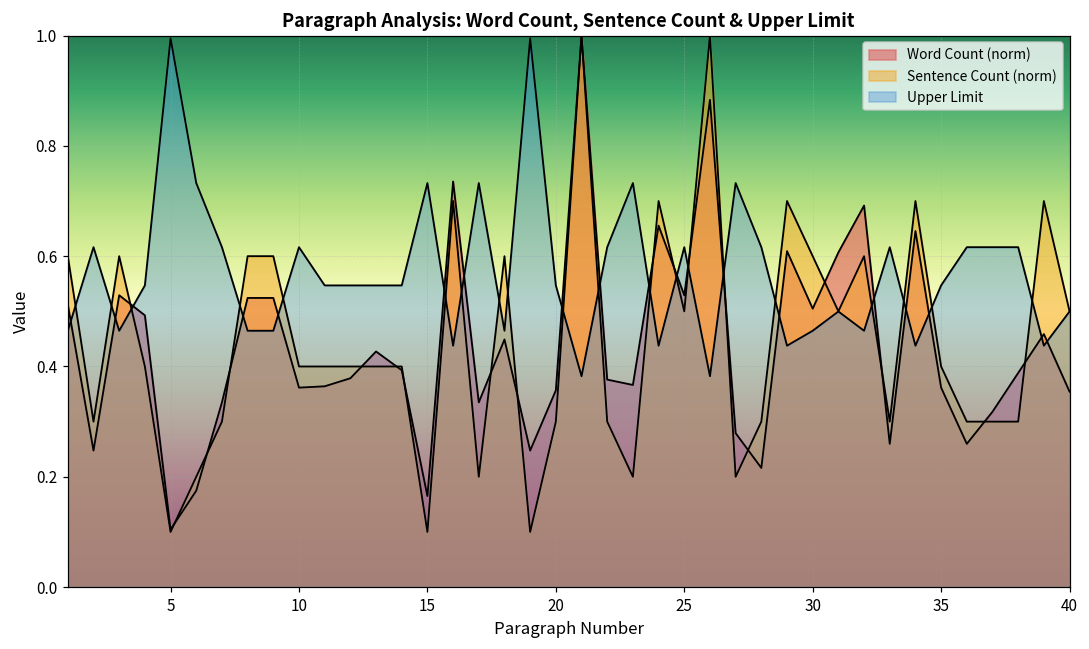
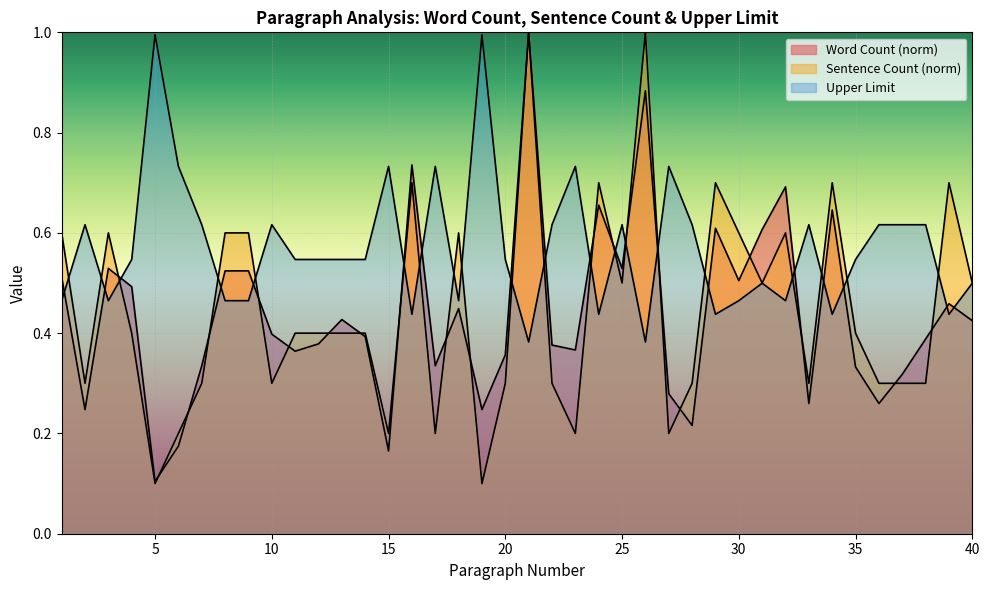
Word Count (norm), 10: 0.36 -> 0.40
Sentence Count (norm), 10: 0.40 -> 0.30
Sentence Count (norm), 15: 0.10 -> 0.20
Word Count (norm), 35: 0.36 -> 0.33
Word Count (norm), 40: 0.35 -> 0.42
